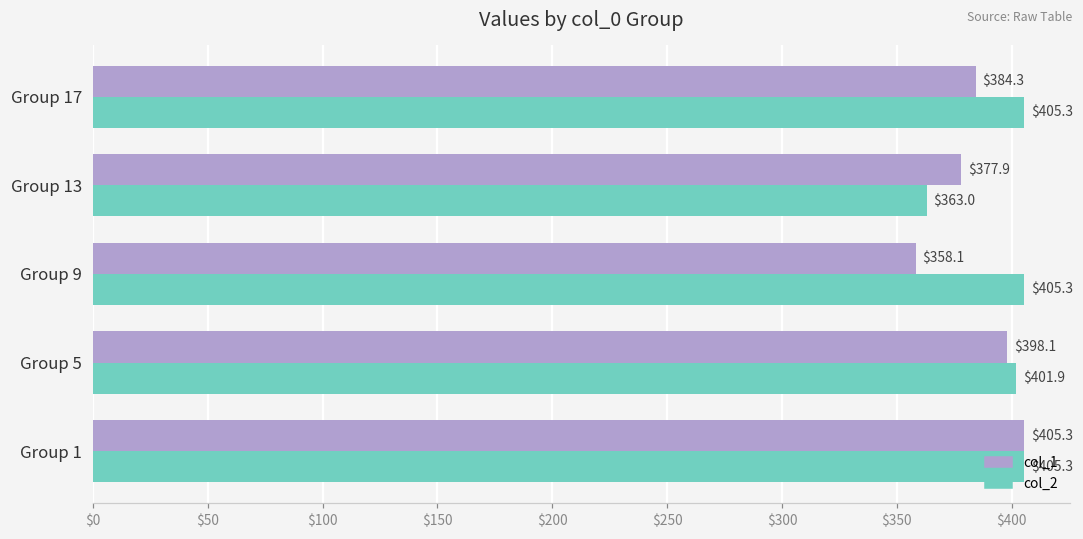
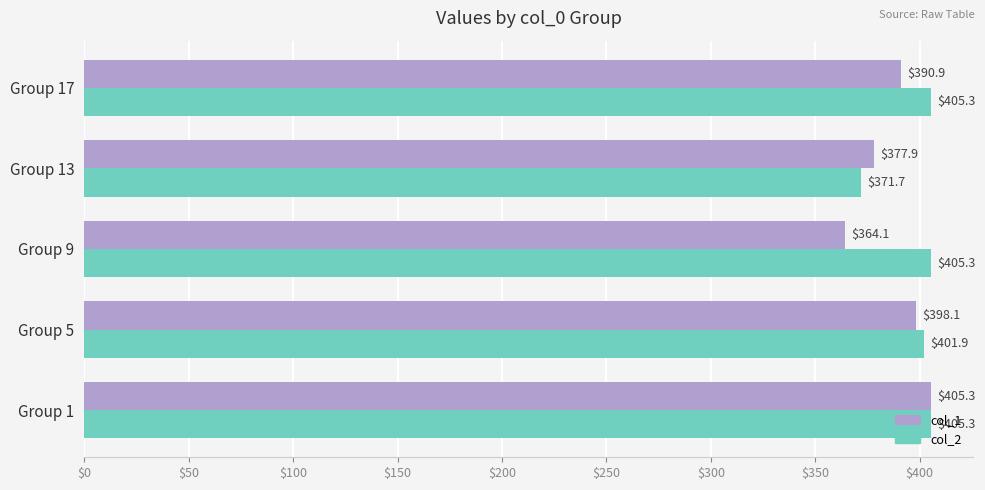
col_1, Group 17: $384.3 -> $390.9
col_2, Group 13: $363.0 -> $371.7
col_1, Group 9: $358.1 -> $364.1
